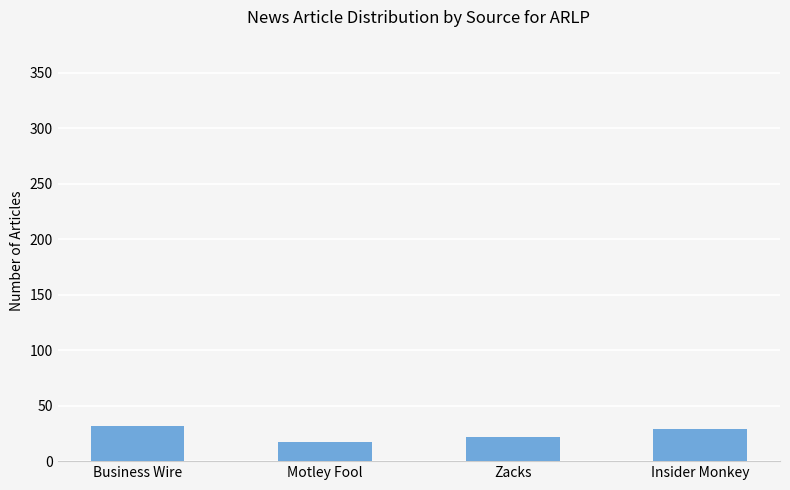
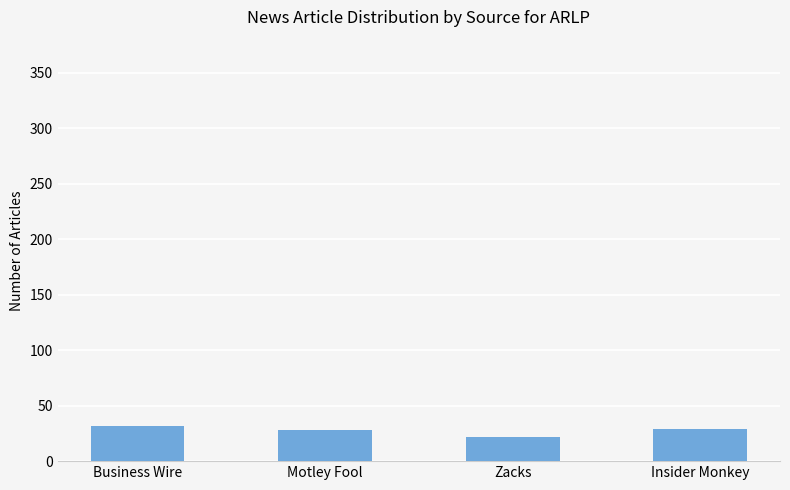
Motley Fool: 17 -> 28
